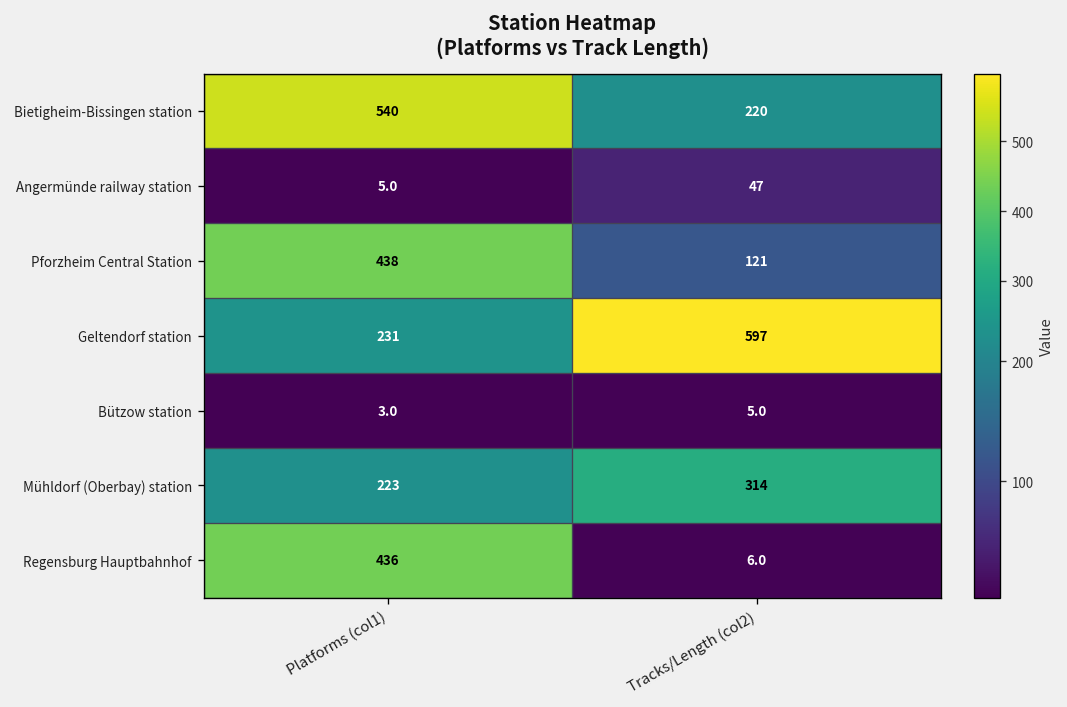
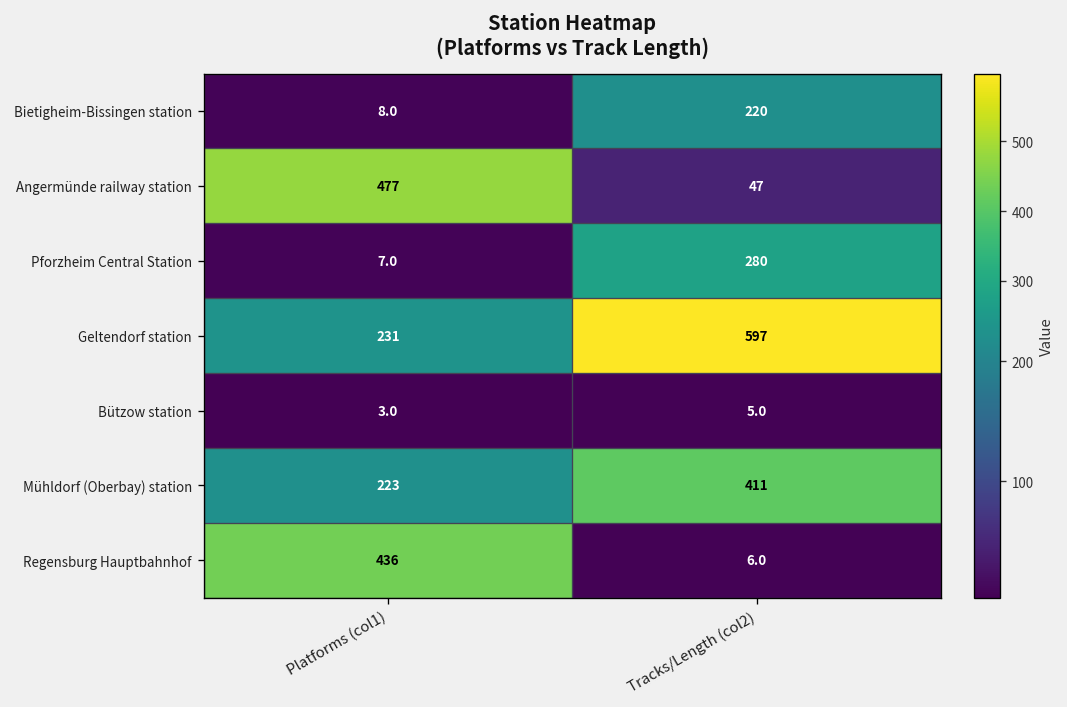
Bietigheim-Bissingen station, Platforms (col1): 540 -> 8.0
Angermünde railway station, Platforms (col1): 5.0 -> 477
Pforzheim Central Station, Platforms (col1): 438 -> 7.0
Pforzheim Central Station, Tracks/Length (col2): 121 -> 280
Mühldorf (Oberbay) station, Tracks/Length (col2): 314 -> 411
